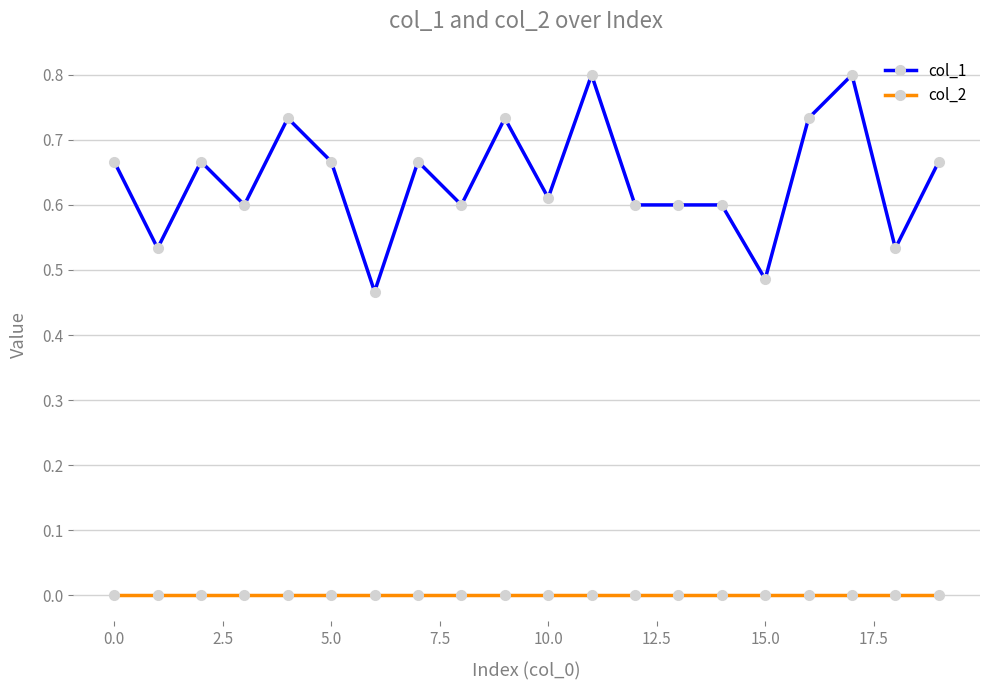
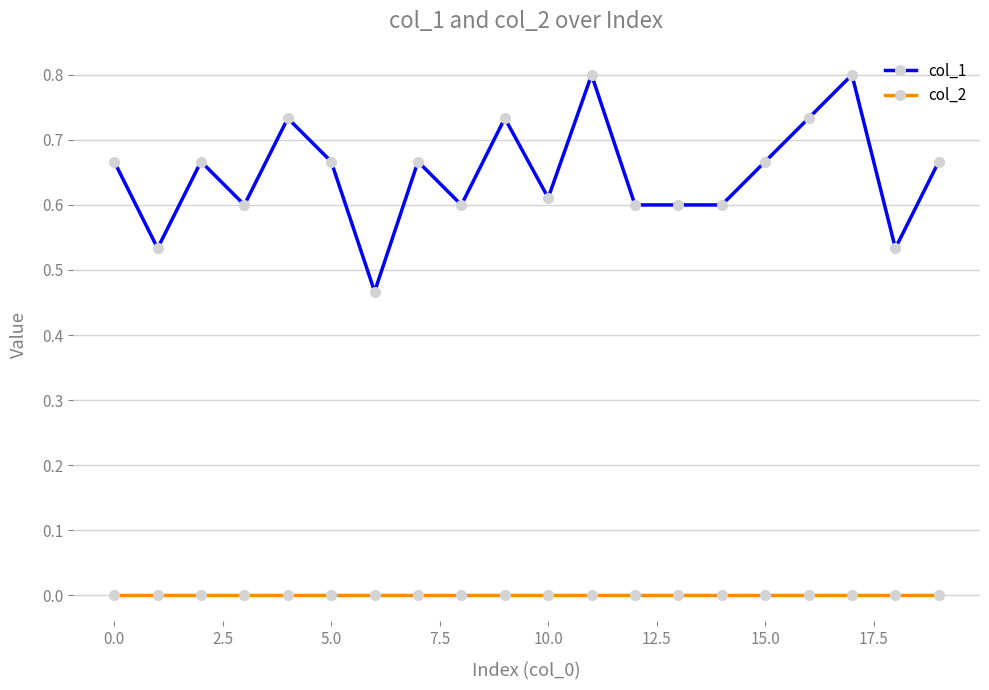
col_1, 15.0: 0.49 -> 0.67
